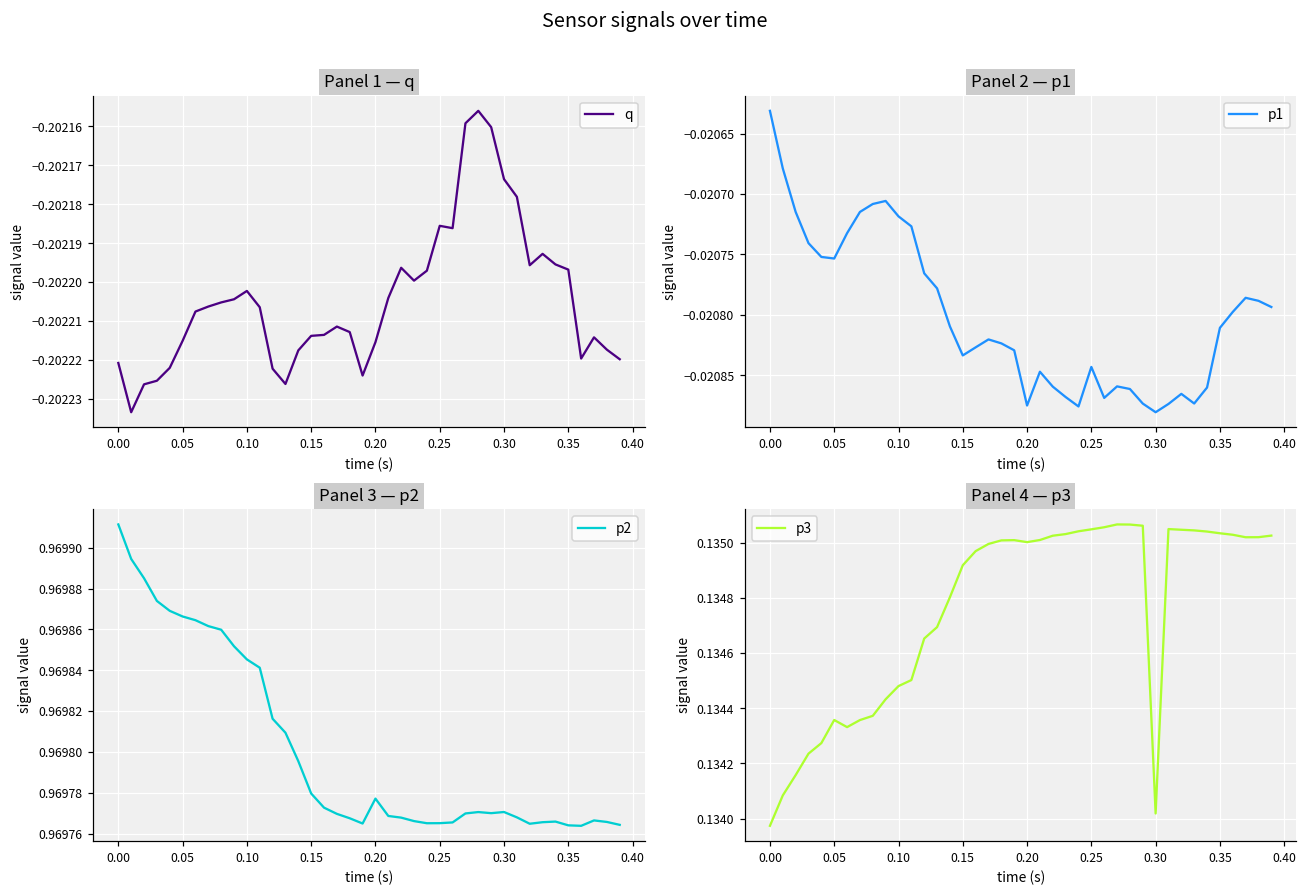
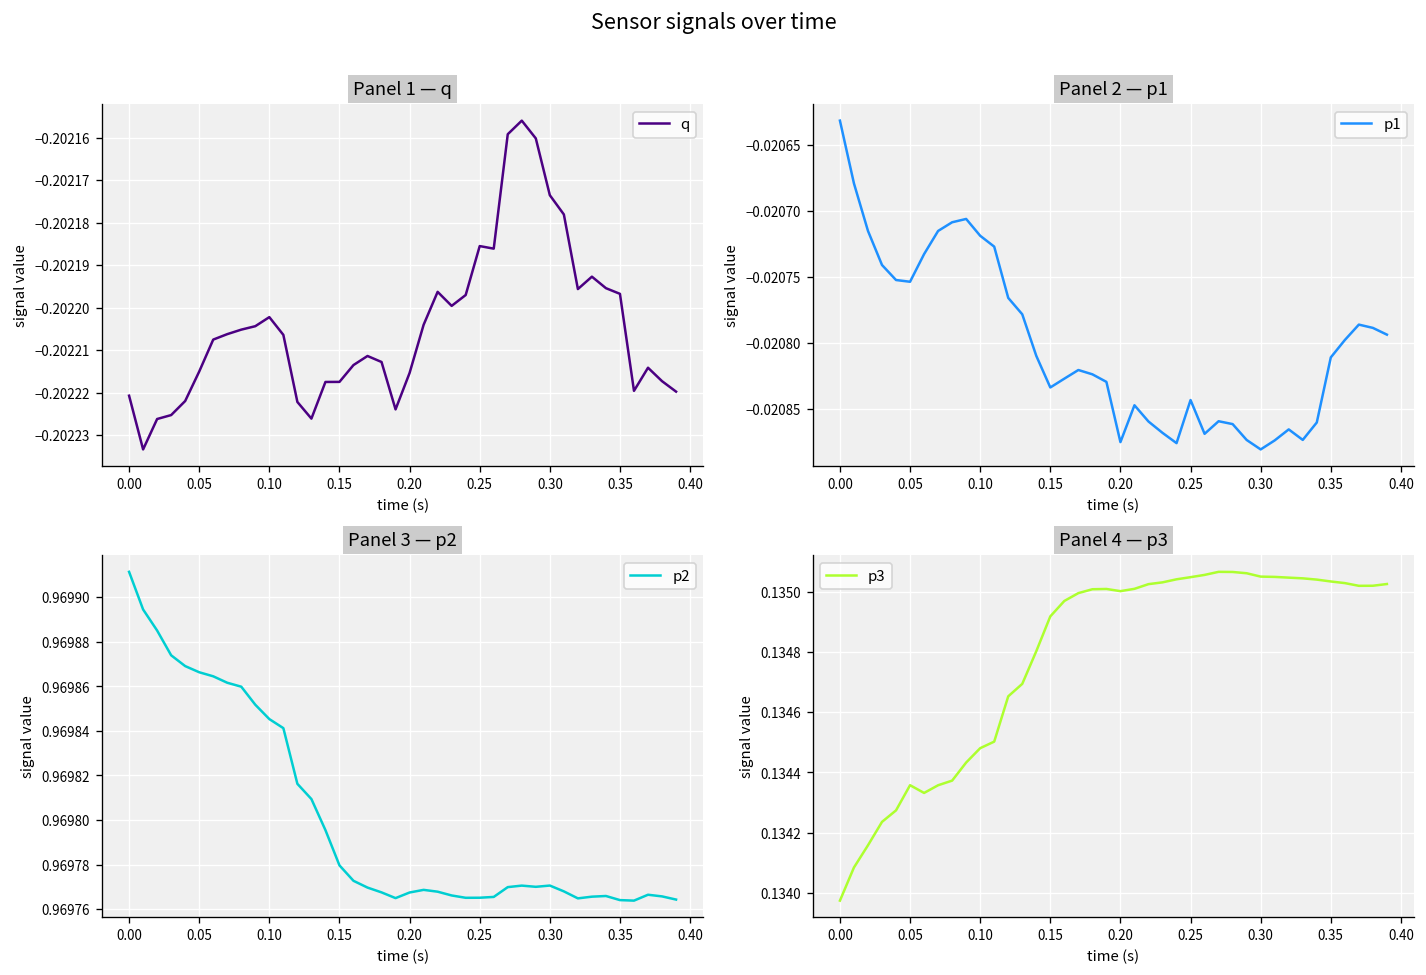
Panel 1 — q, 0.15: -0.202214 -> -0.202218
Panel 3 — p2, 0.20: 0.969777 -> 0.969767
Panel 4 — p3, 0.30: 0.13402 -> 0.13505
